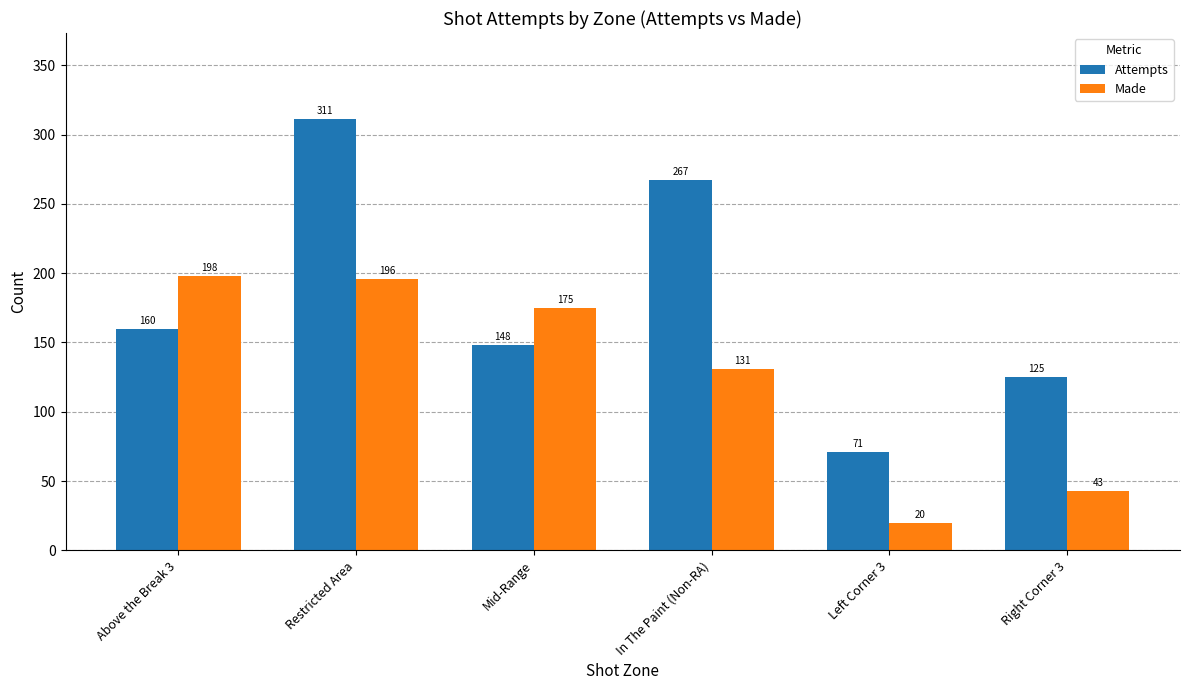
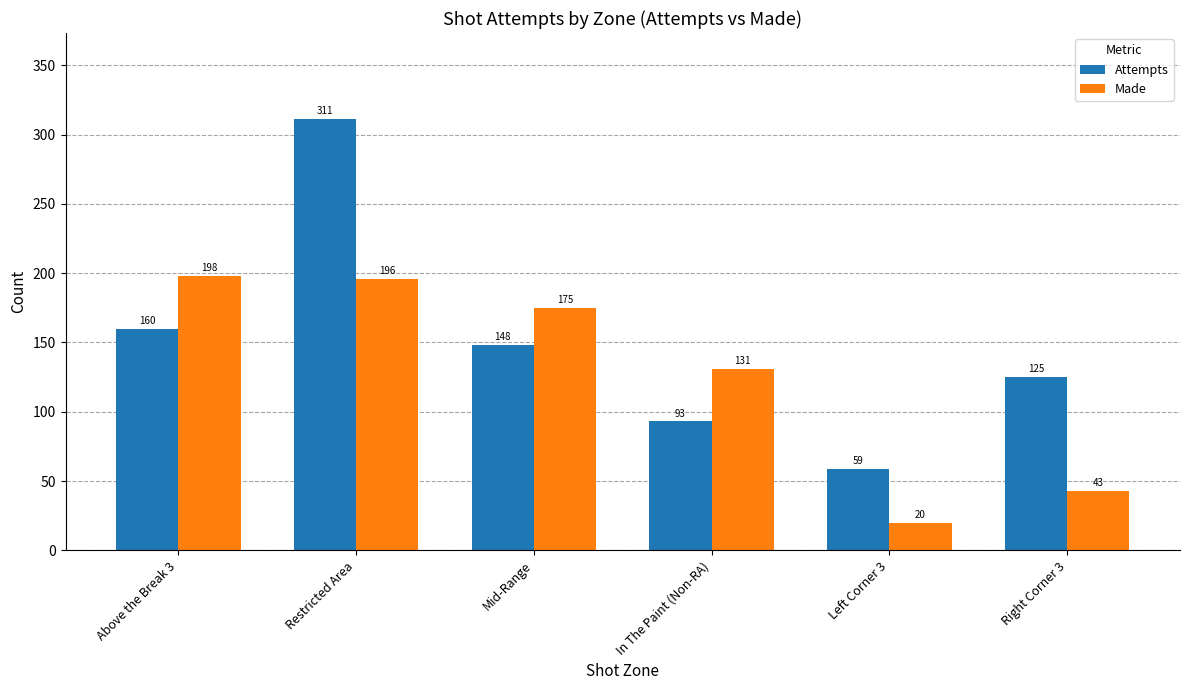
Attempts, In The Paint (Non-RA): 267 -> 93
Attempts, Left Corner 3: 71 -> 59
